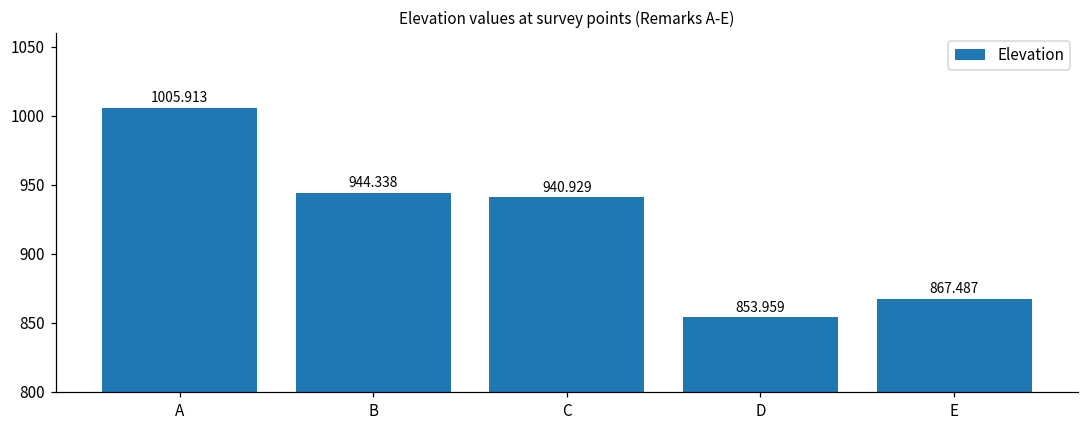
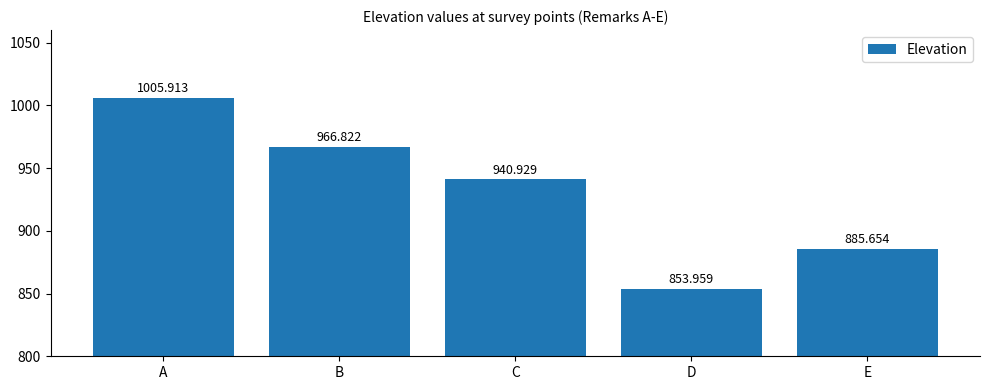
B: 944.338 -> 966.822
E: 867.487 -> 885.654
